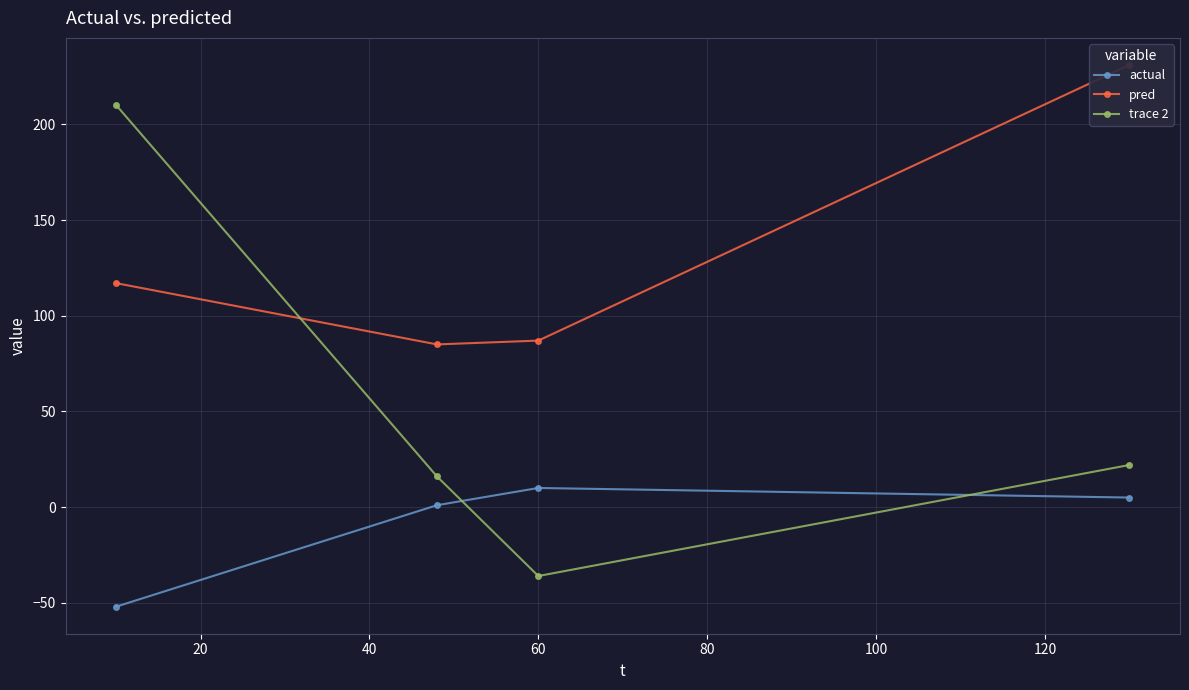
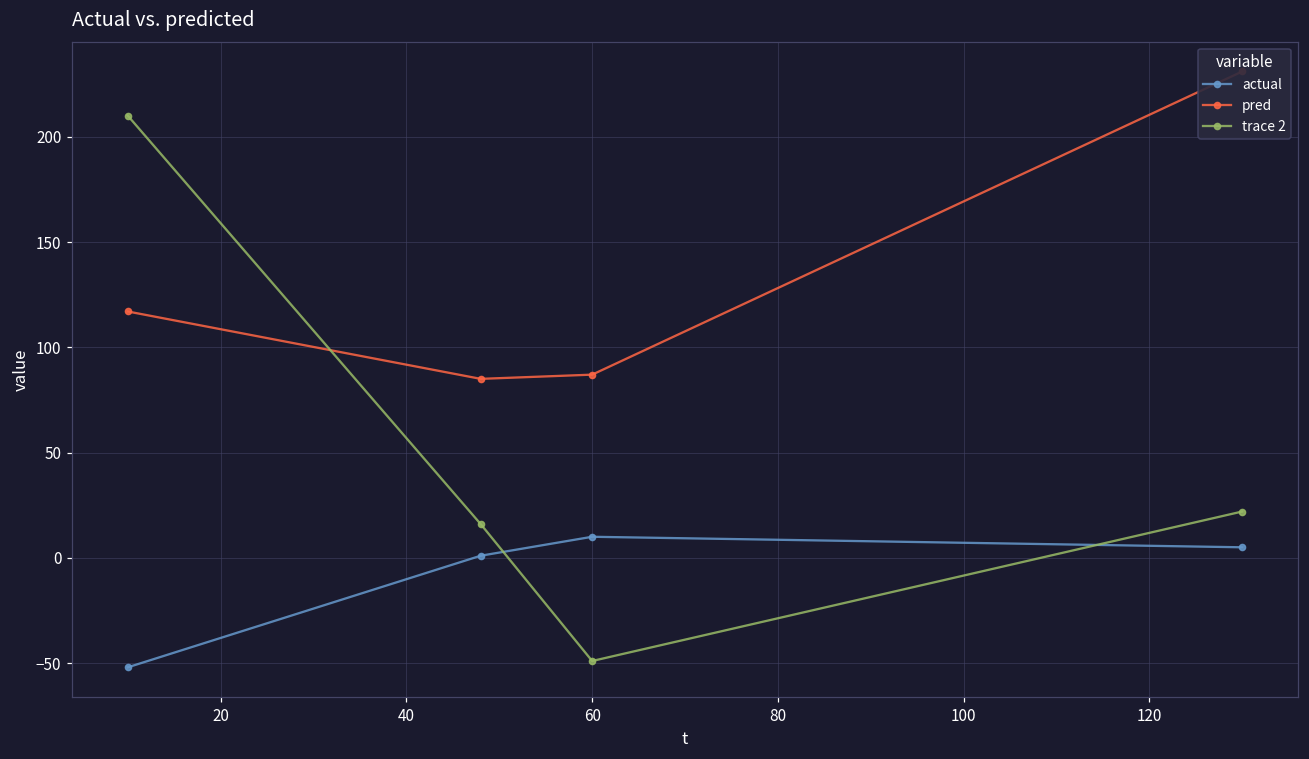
trace 2, 60: -36 -> -49
